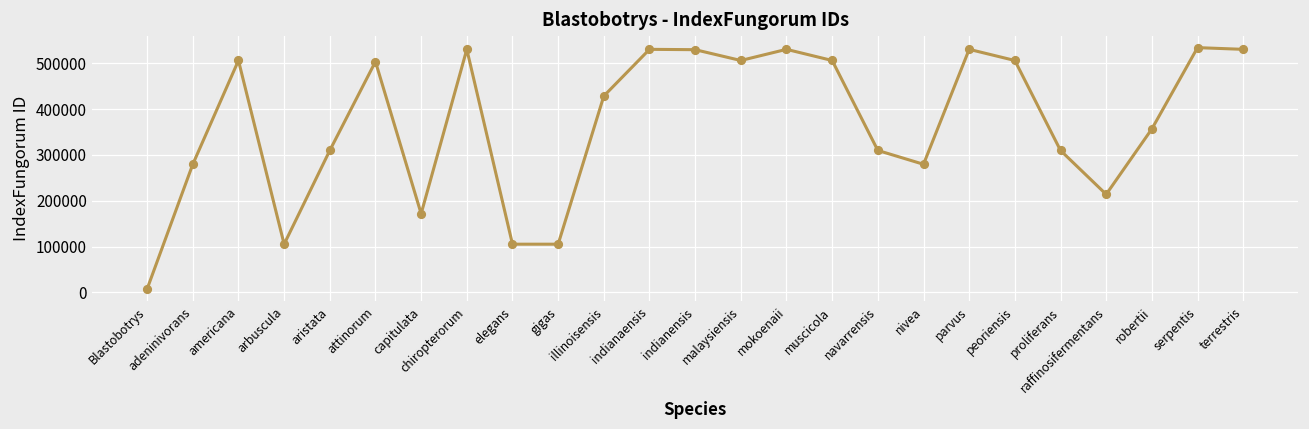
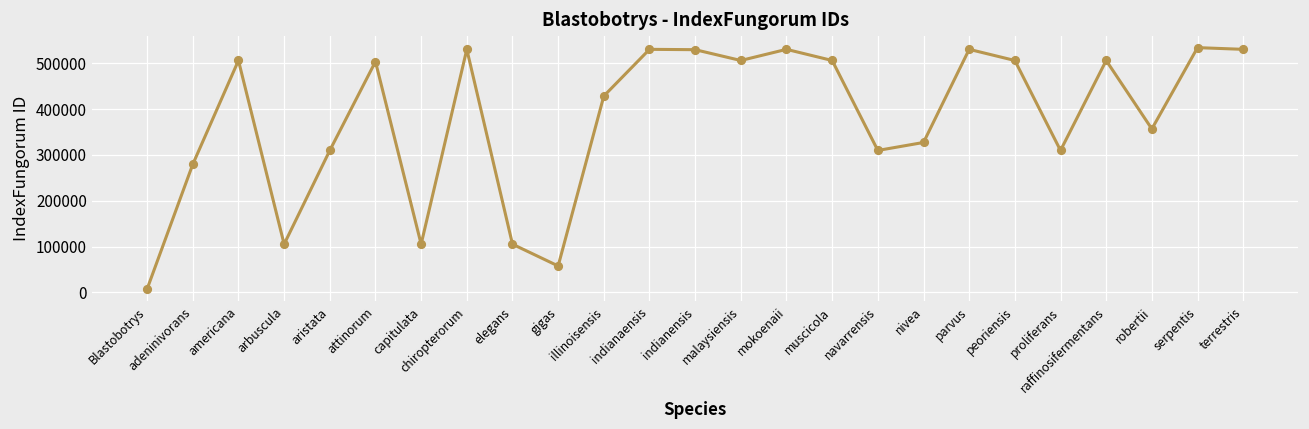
capitulata: 170000 -> 110000
gigas: 110000 -> 60000
nivea: 280000 -> 330000
raffinosifermentans: 210000 -> 510000
